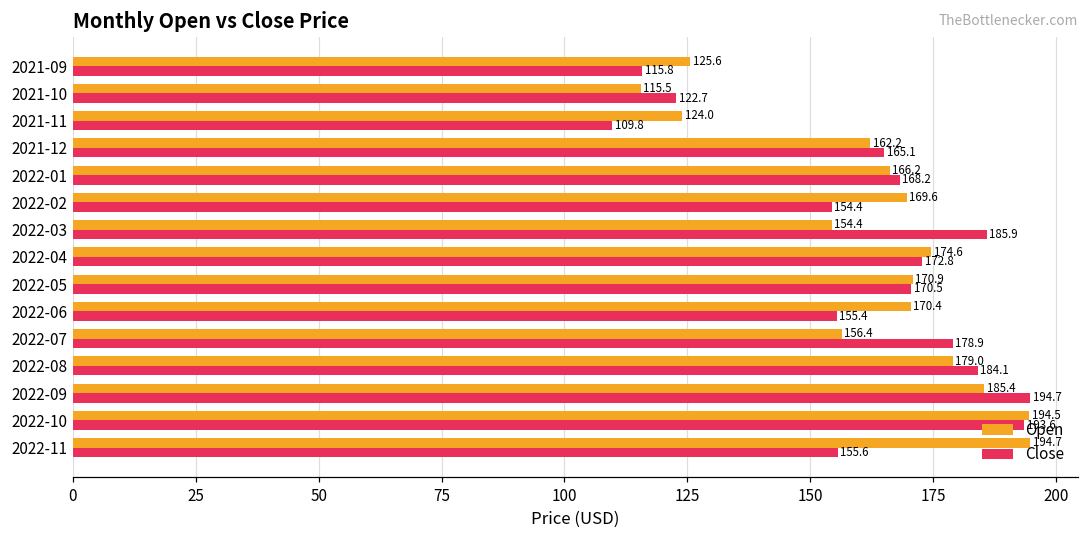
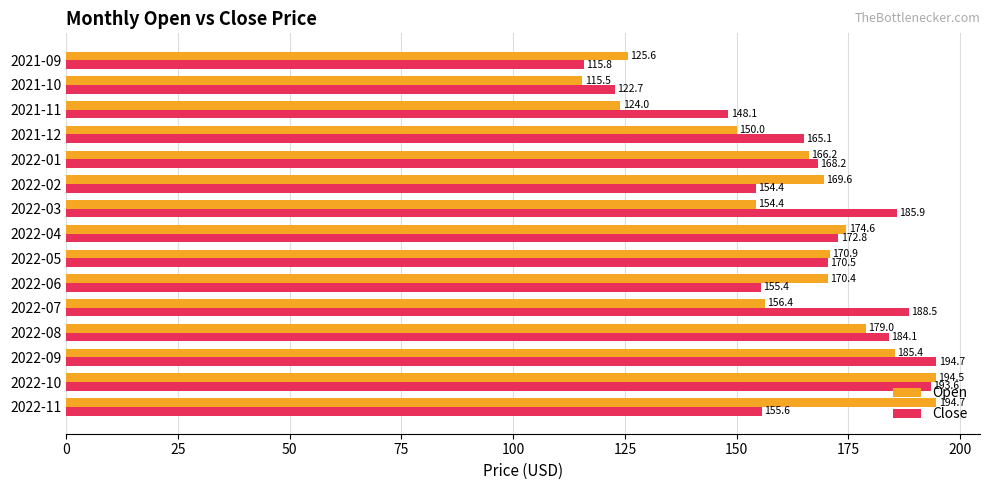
Close, 2021-11: 109.8 -> 148.1
Open, 2021-12: 162.2 -> 150.0
Close, 2022-07: 178.9 -> 188.5
